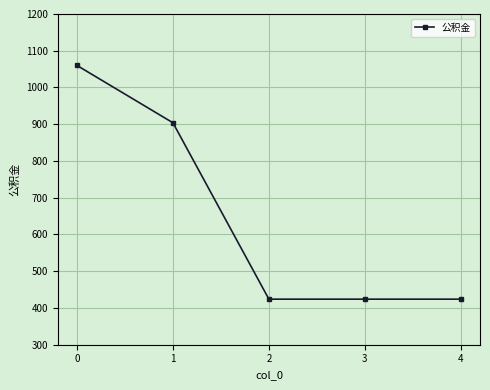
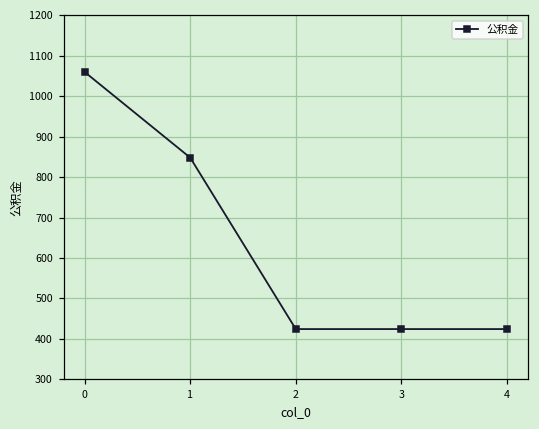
1: 900 -> 850
